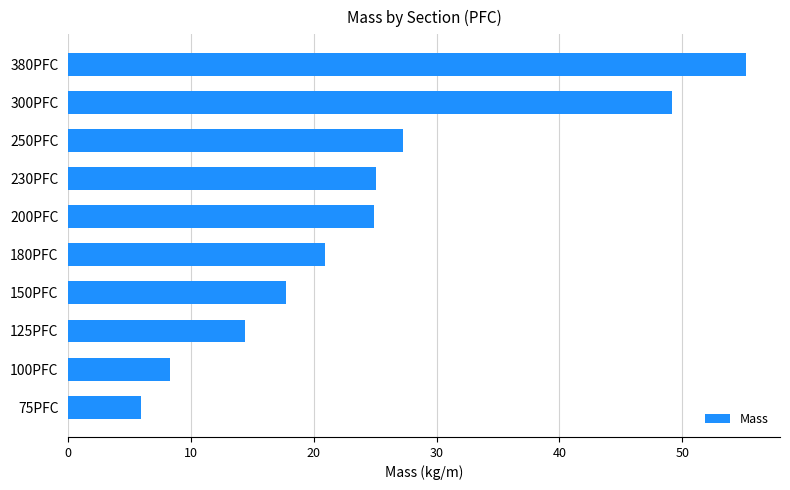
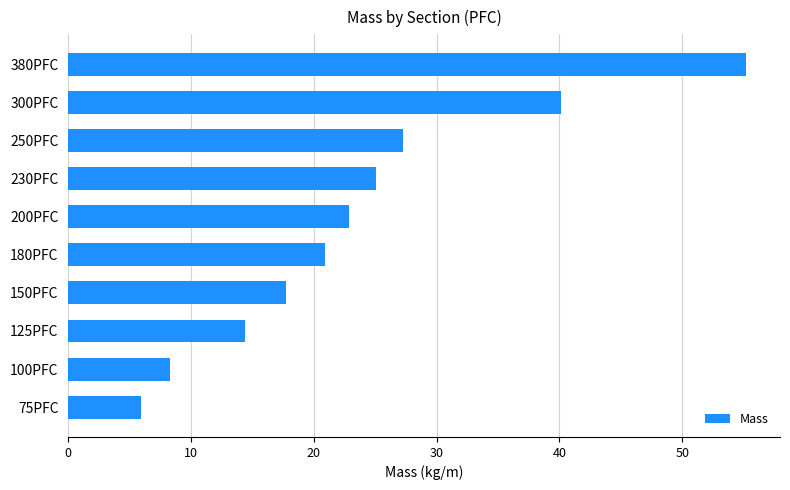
300PFC: 49.2 -> 40.1
200PFC: 24.9 -> 22.9
